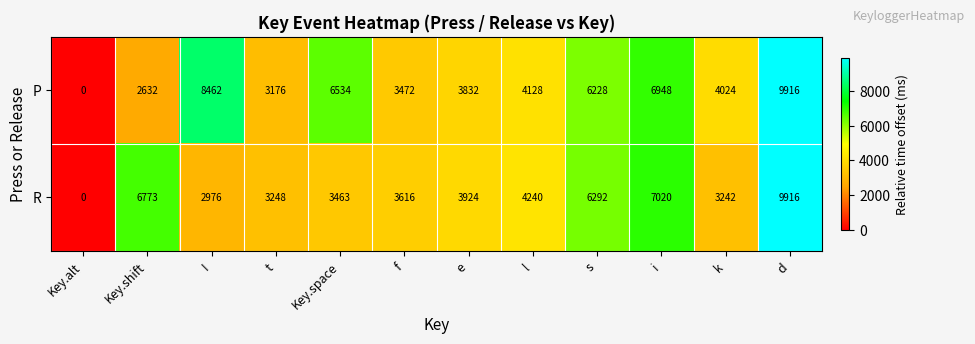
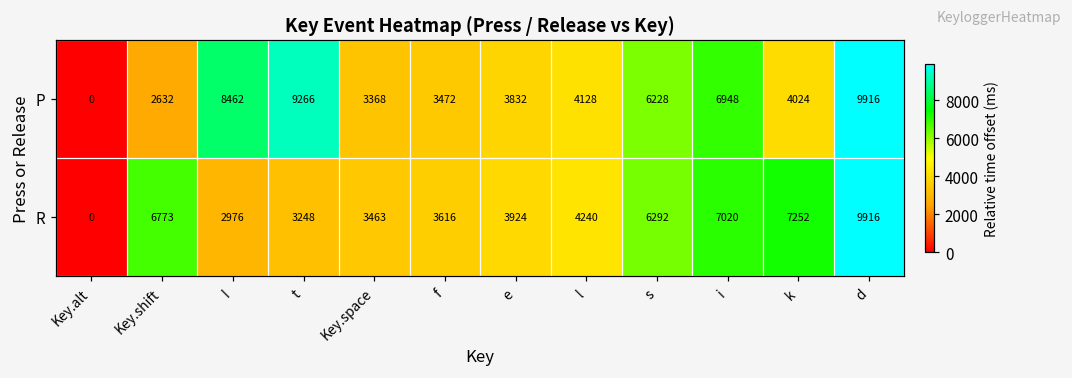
P, t: 3176 -> 9266
P, Key.space: 6534 -> 3368
R, k: 3242 -> 7252
